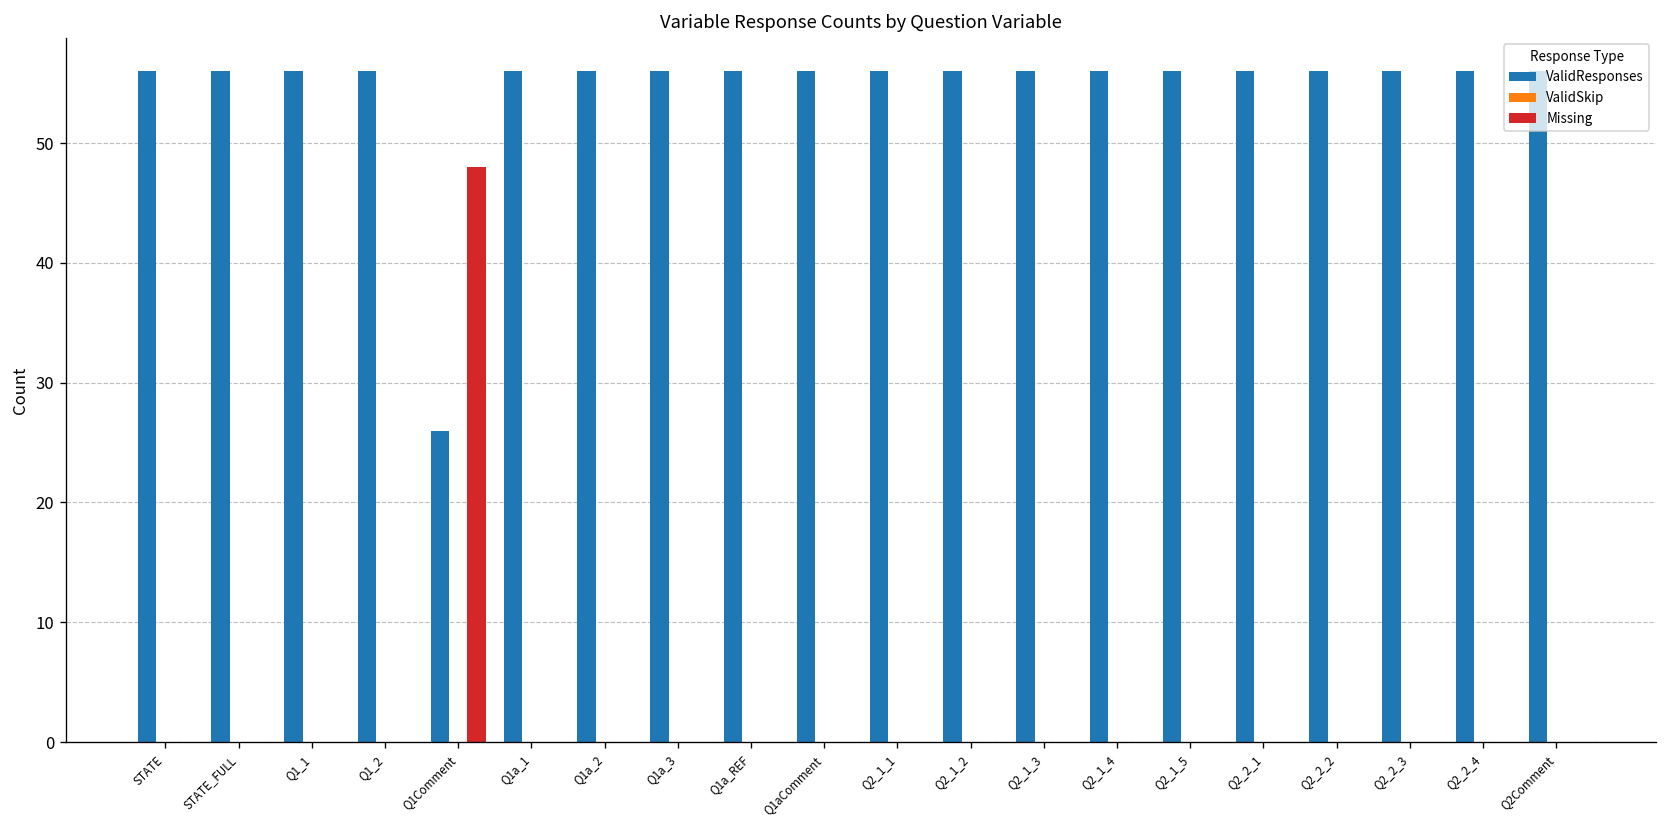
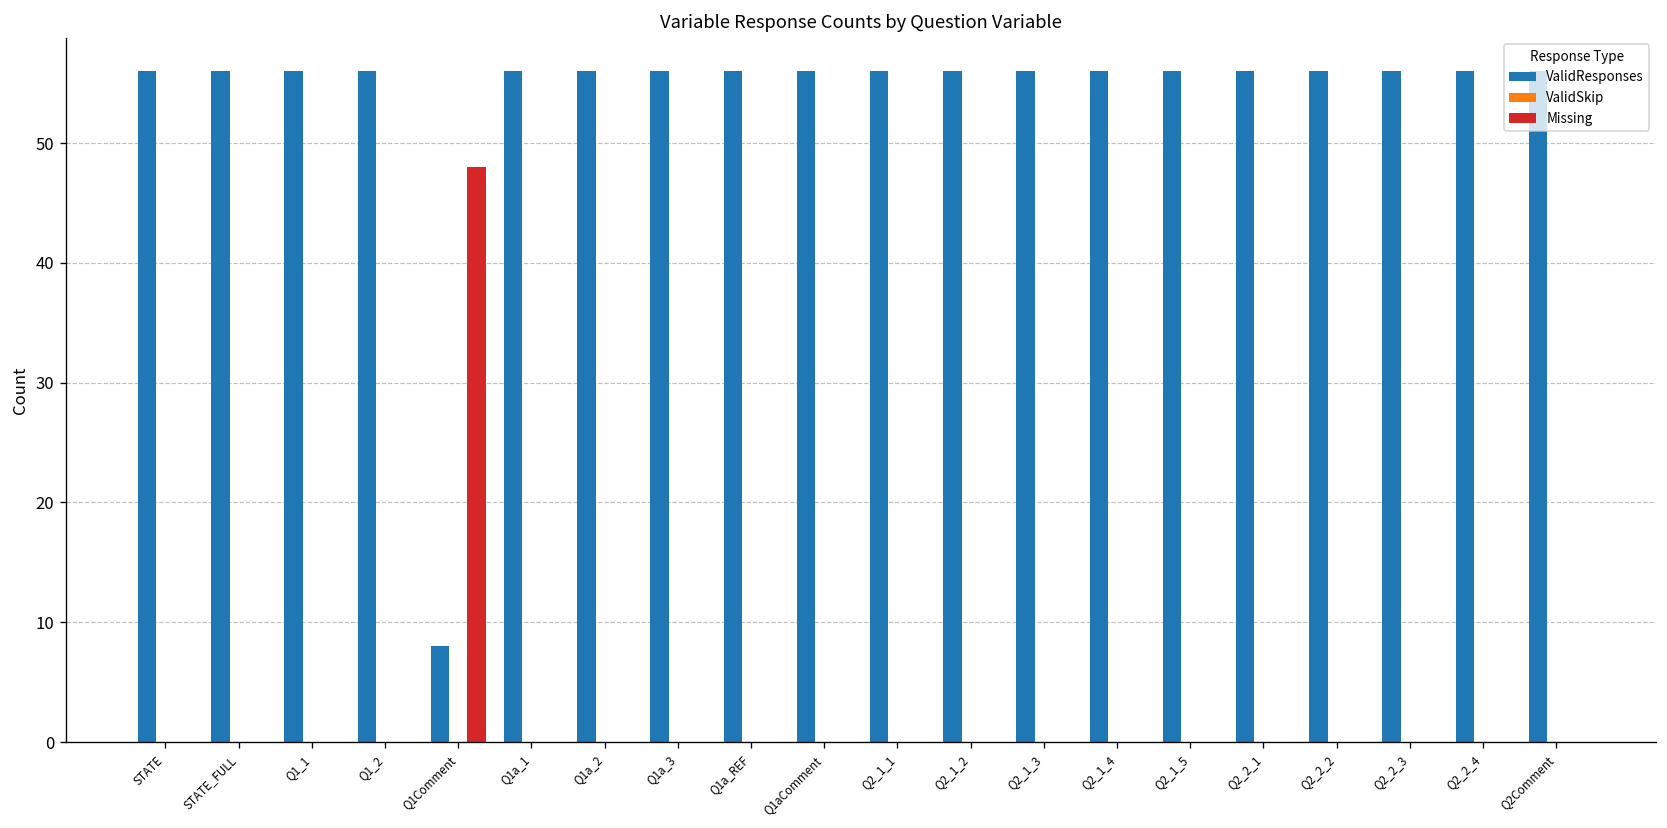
ValidResponses, Q1Comment: 26 -> 8
